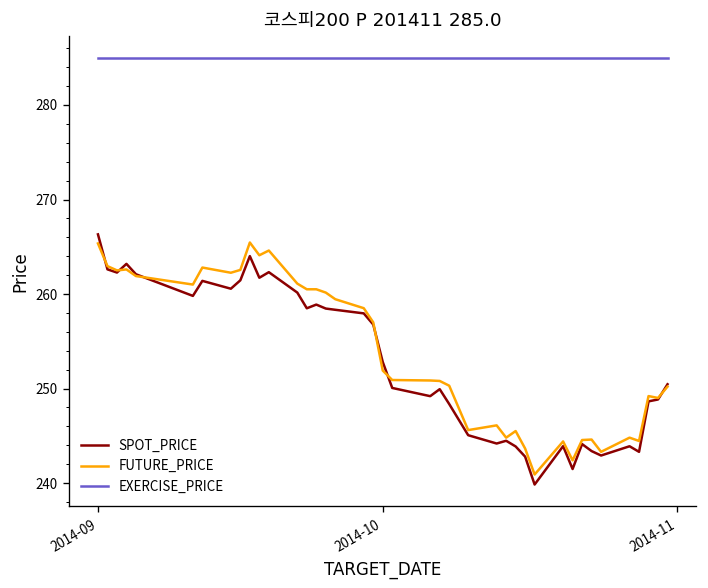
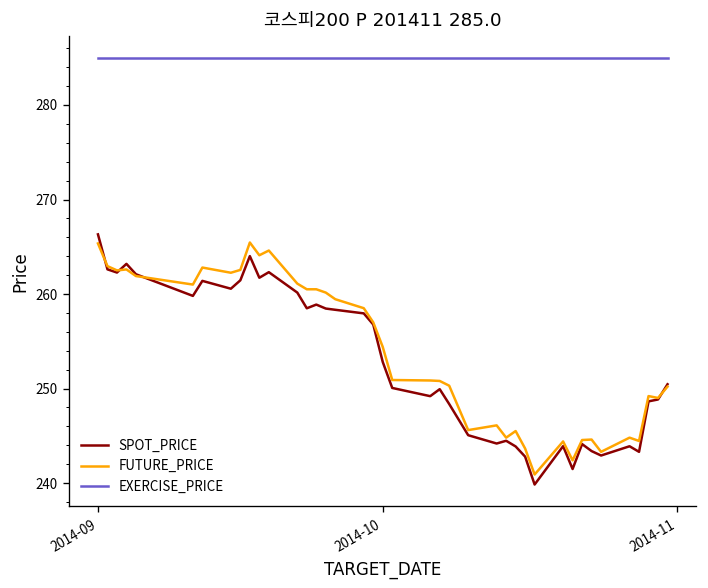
FUTURE_PRICE, 2014-10: 252 -> 254
